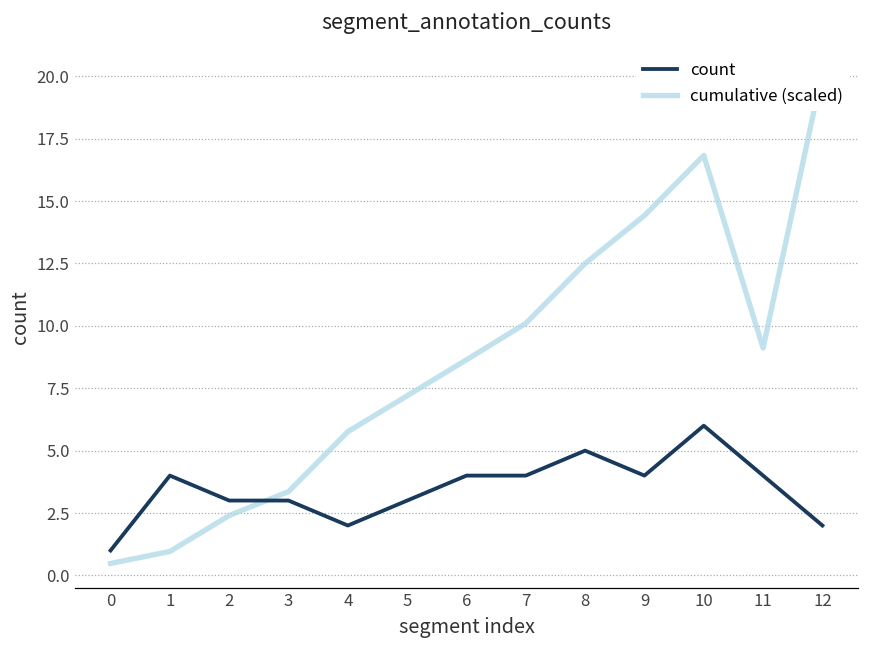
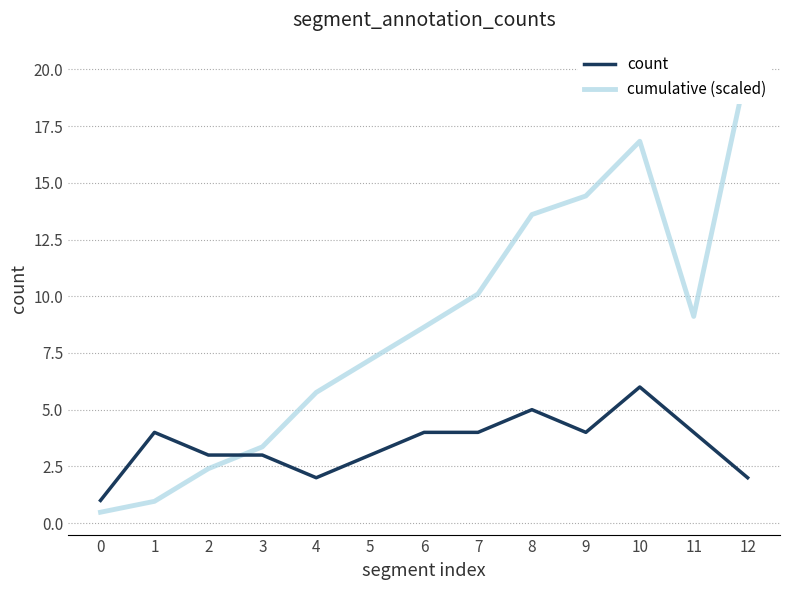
cumulative (scaled), 8: 12.5 -> 13.6
